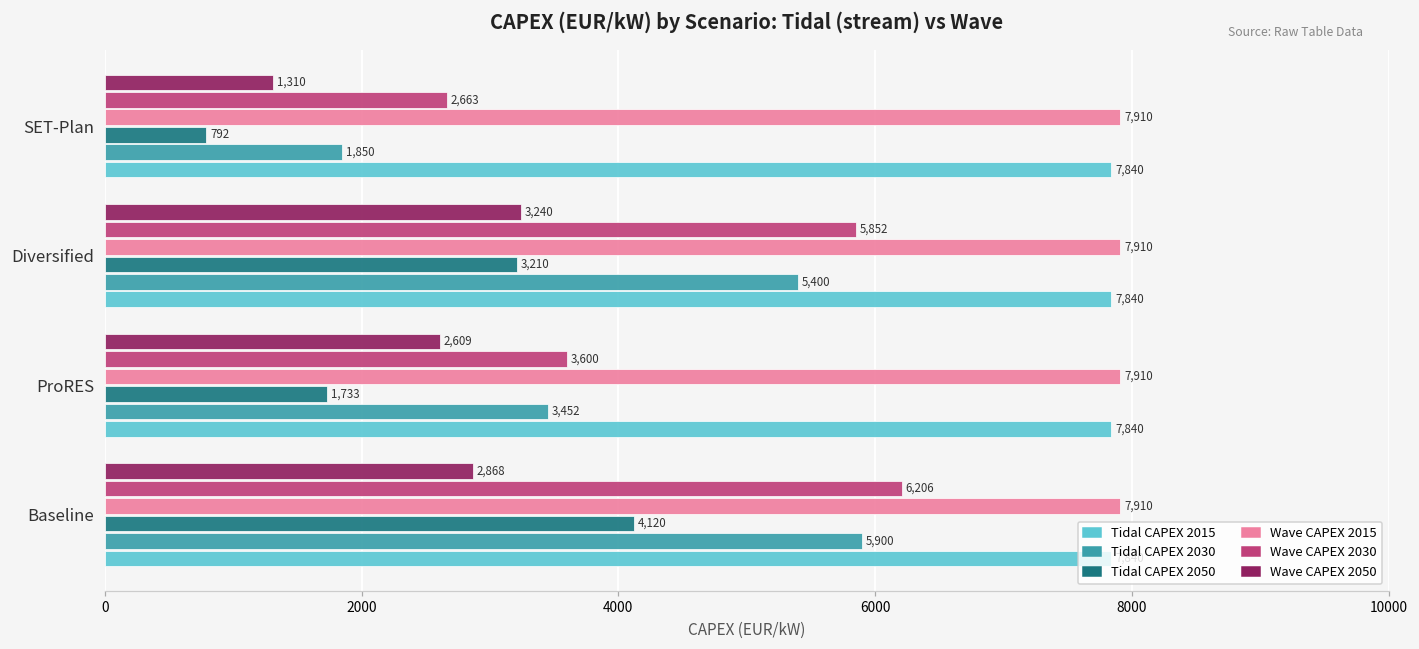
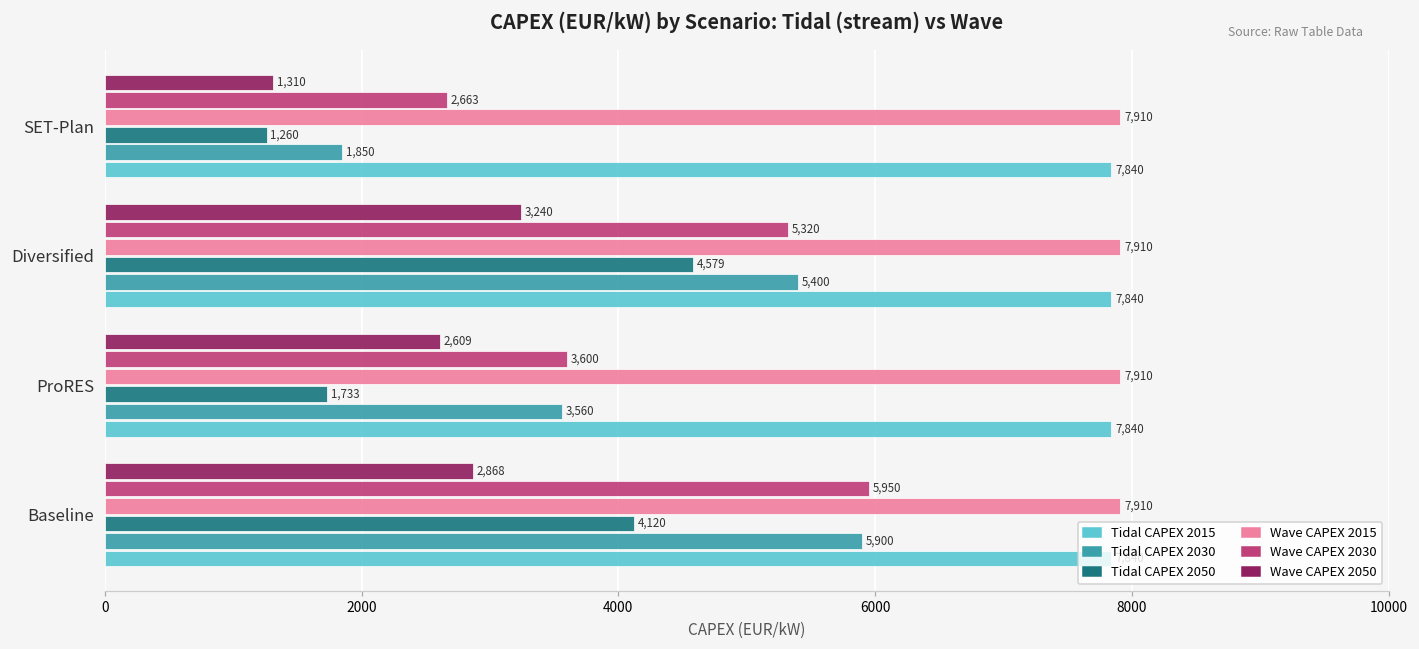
Tidal CAPEX 2050, SET-Plan: 792 -> 1,260
Wave CAPEX 2030, Diversified: 5,852 -> 5,320
Tidal CAPEX 2050, Diversified: 3,210 -> 4,579
Tidal CAPEX 2030, ProRES: 3,452 -> 3,560
Wave CAPEX 2030, Baseline: 6,206 -> 5,950
